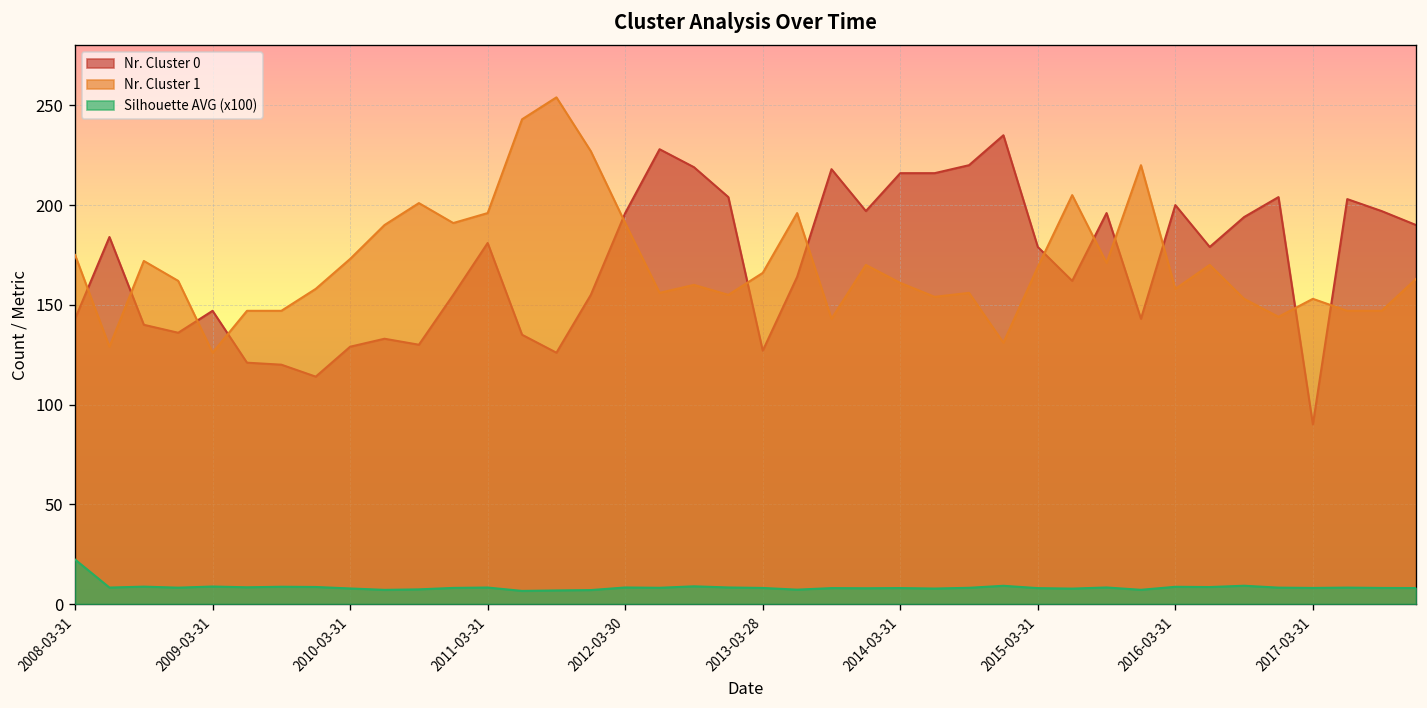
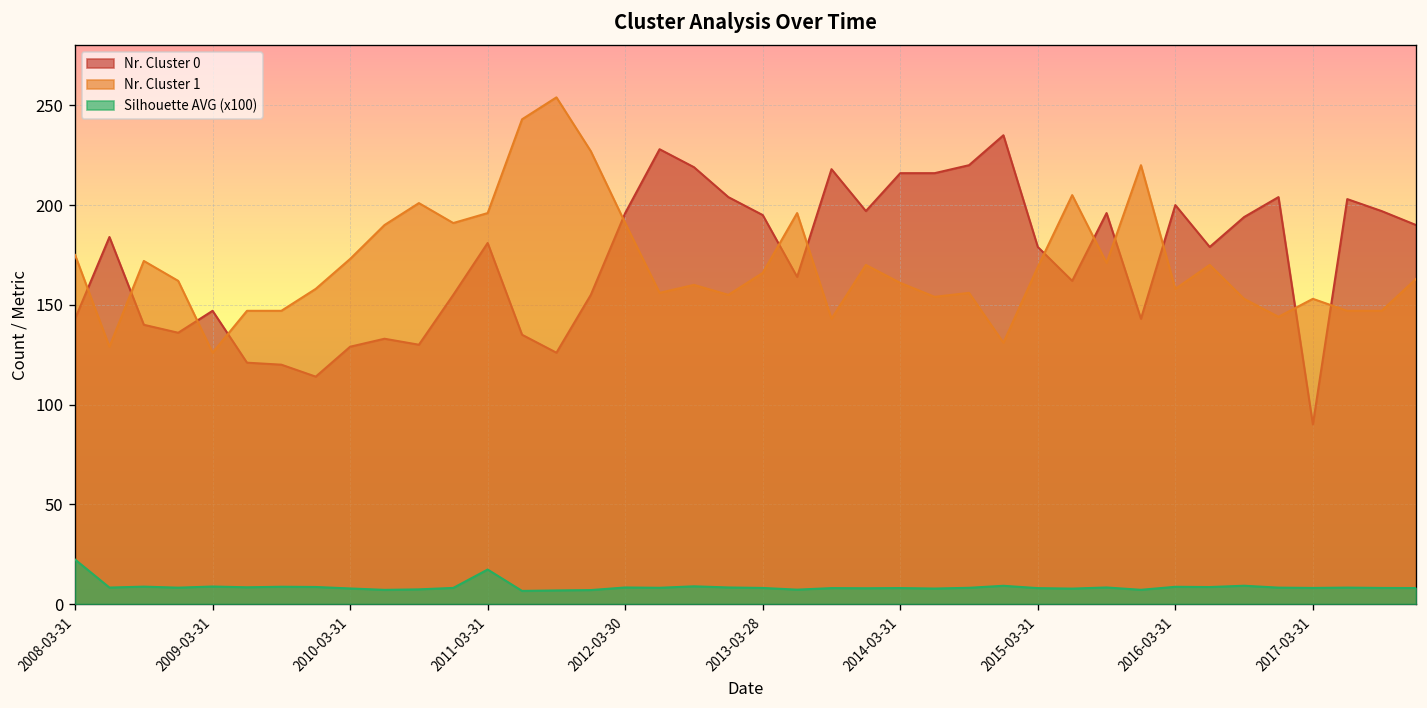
Silhouette AVG (x100), 2011-03-31: 8 -> 17
Nr. Cluster 0, 2013-03-28: 127 -> 195
